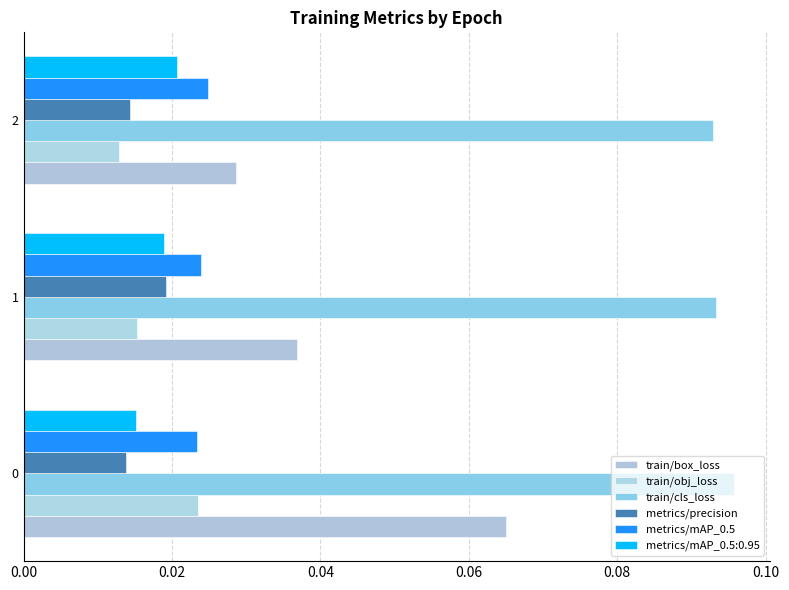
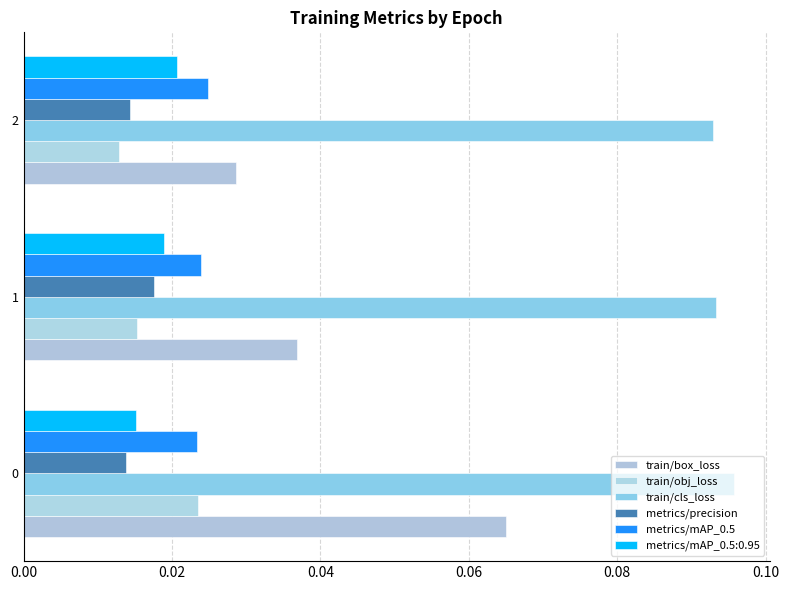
metrics/precision, 1: 0.019 -> 0.018
